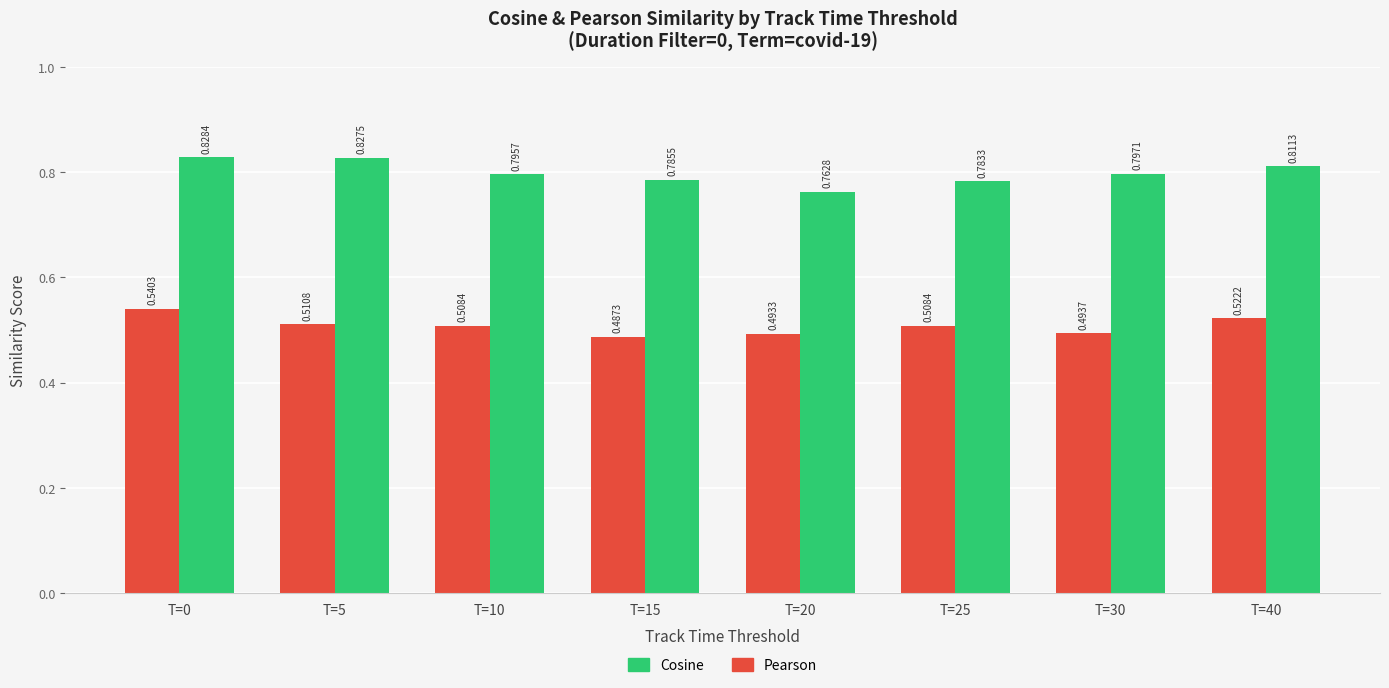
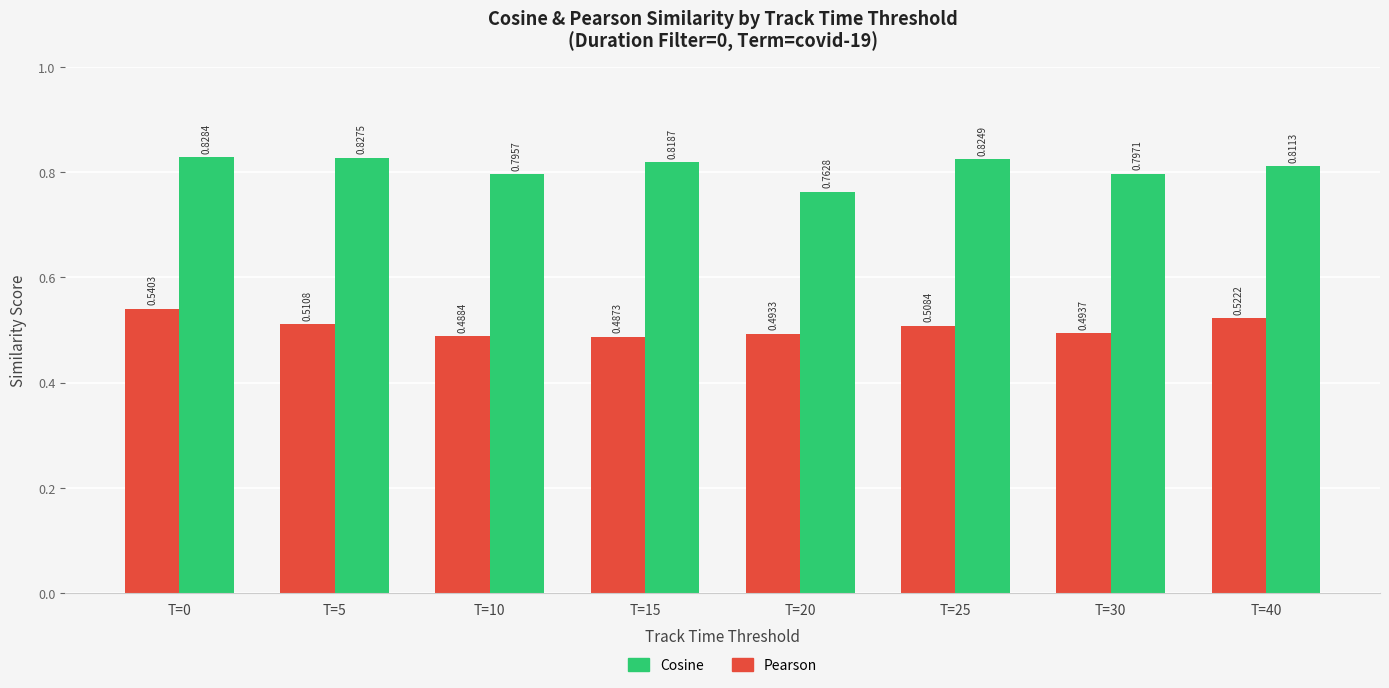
Pearson, T=10: 0.5084 -> 0.4884
Cosine, T=15: 0.7855 -> 0.8187
Cosine, T=25: 0.7833 -> 0.8249
